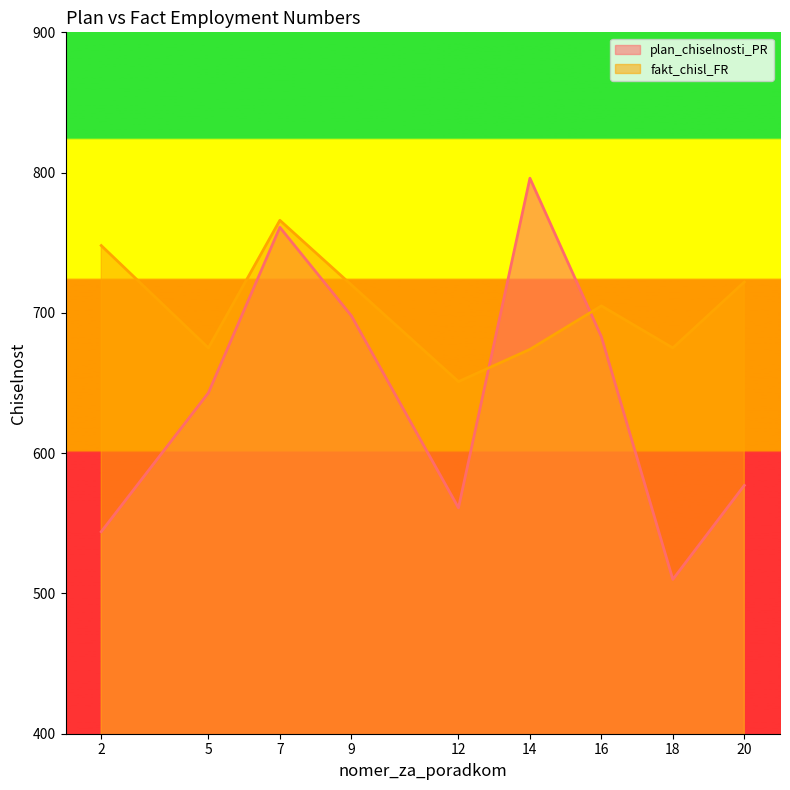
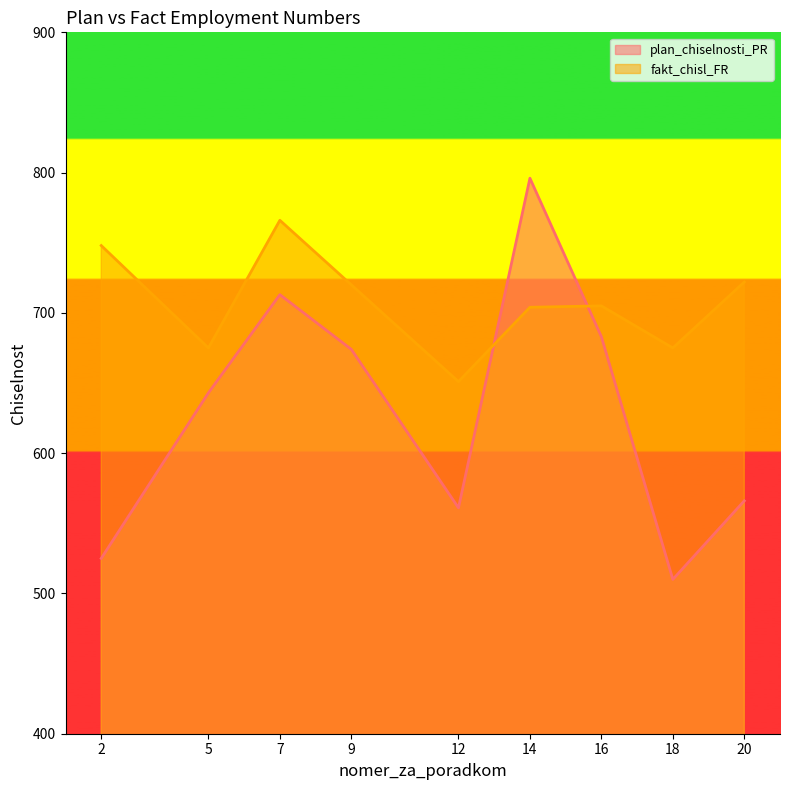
plan_chiselnosti_PR, 2: 544 -> 525
plan_chiselnosti_PR, 7: 761 -> 713
plan_chiselnosti_PR, 9: 698 -> 674
fakt_chisl_FR, 14: 674 -> 704
plan_chiselnosti_PR, 20: 577 -> 566
